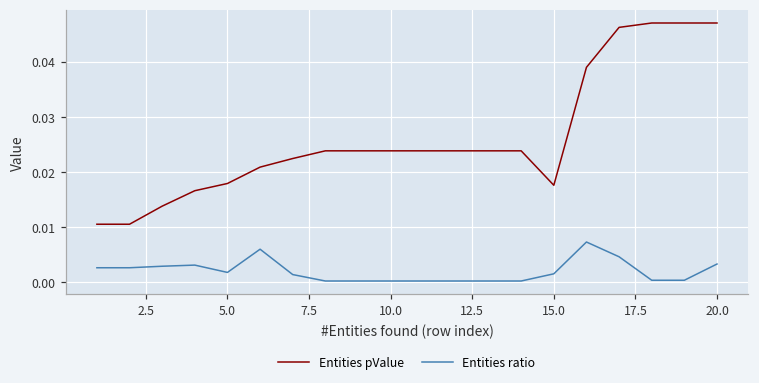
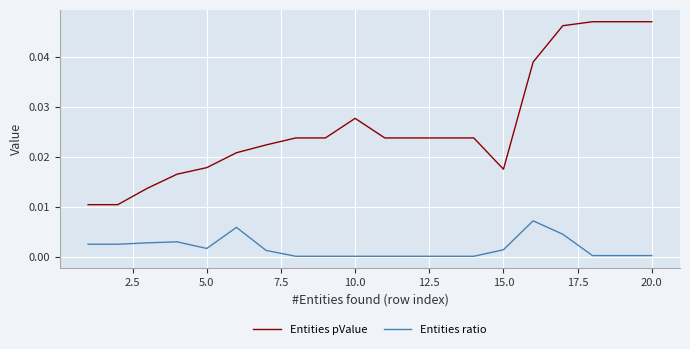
Entities pValue, 10.0: 0.024 -> 0.028
Entities ratio, 20.0: 0.003 -> 0.000
